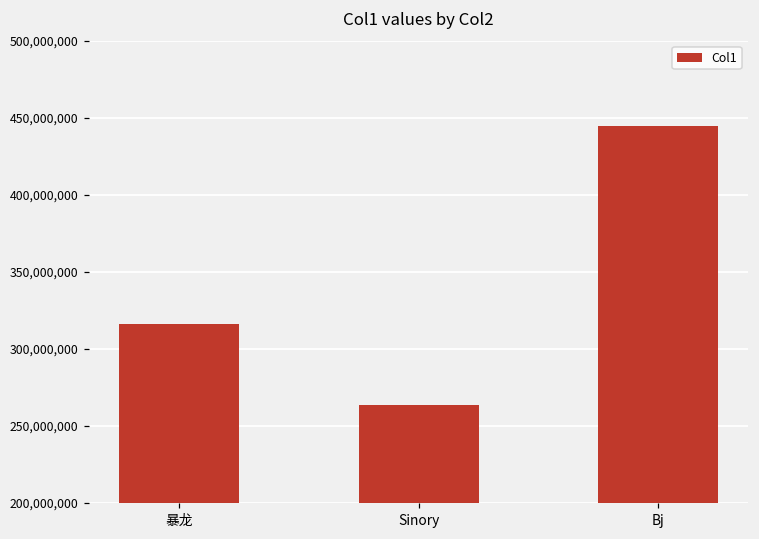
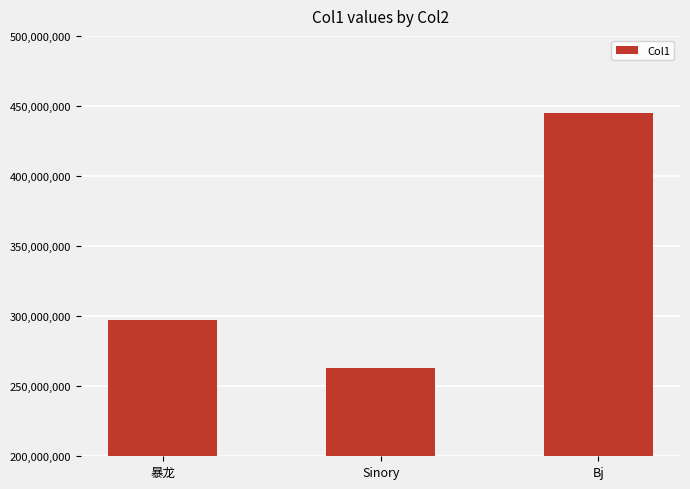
暴龙: 316,000,000 -> 298,000,000
